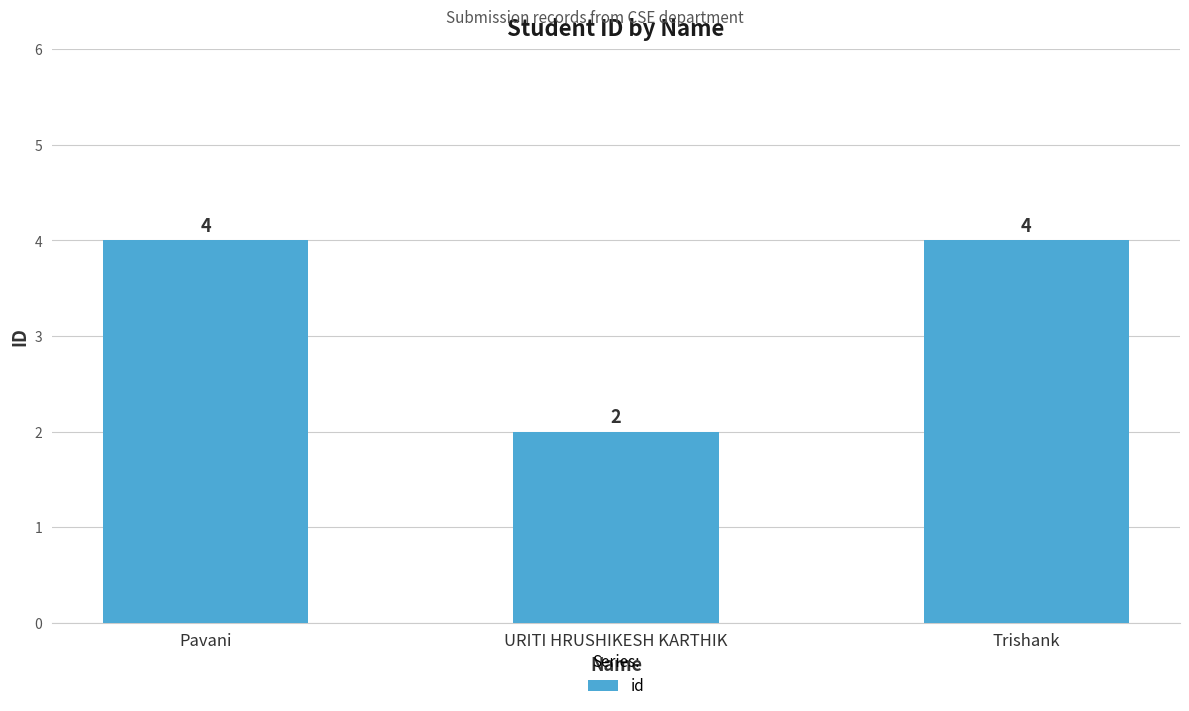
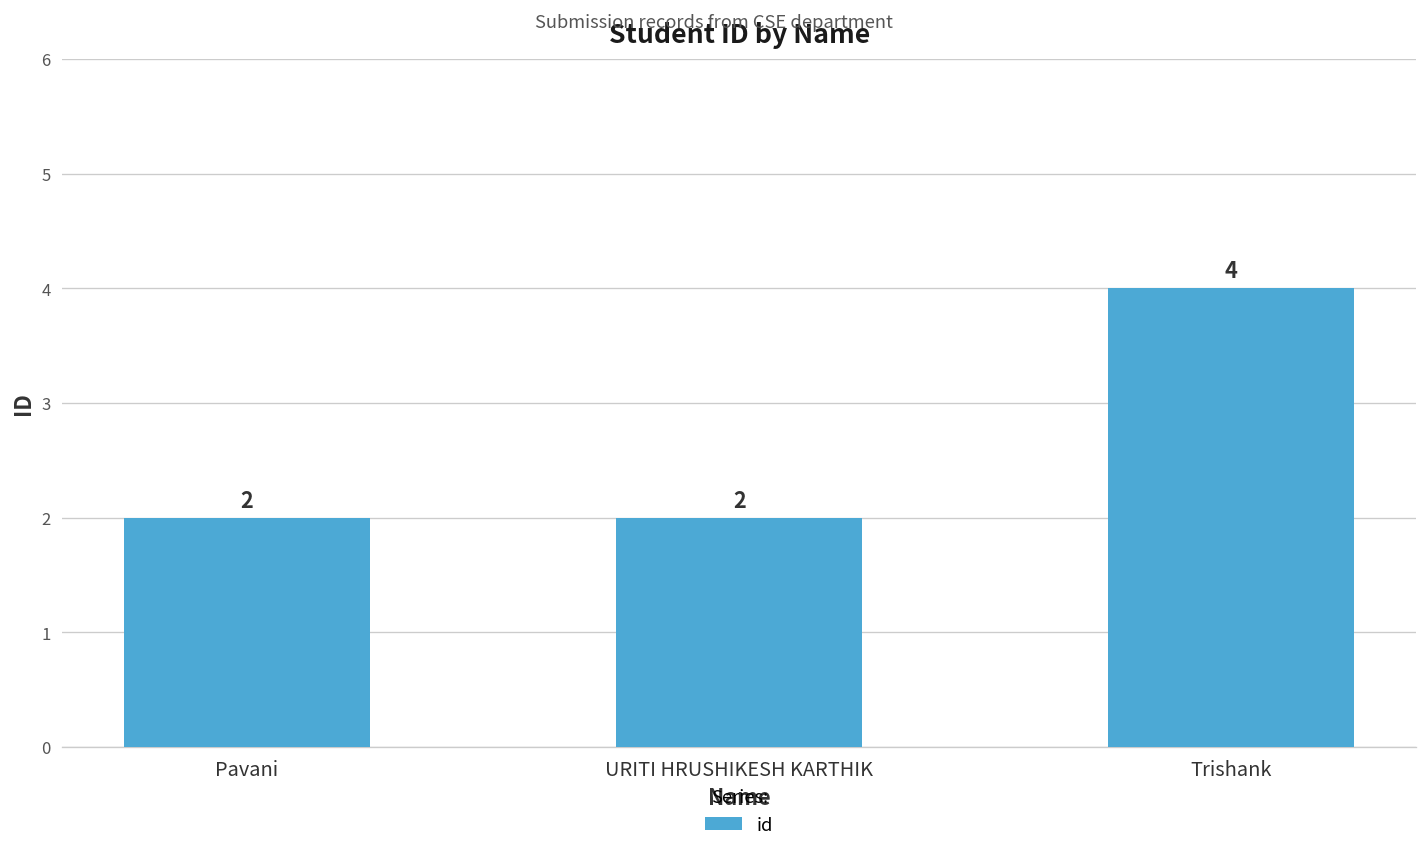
Pavani: 4 -> 2
